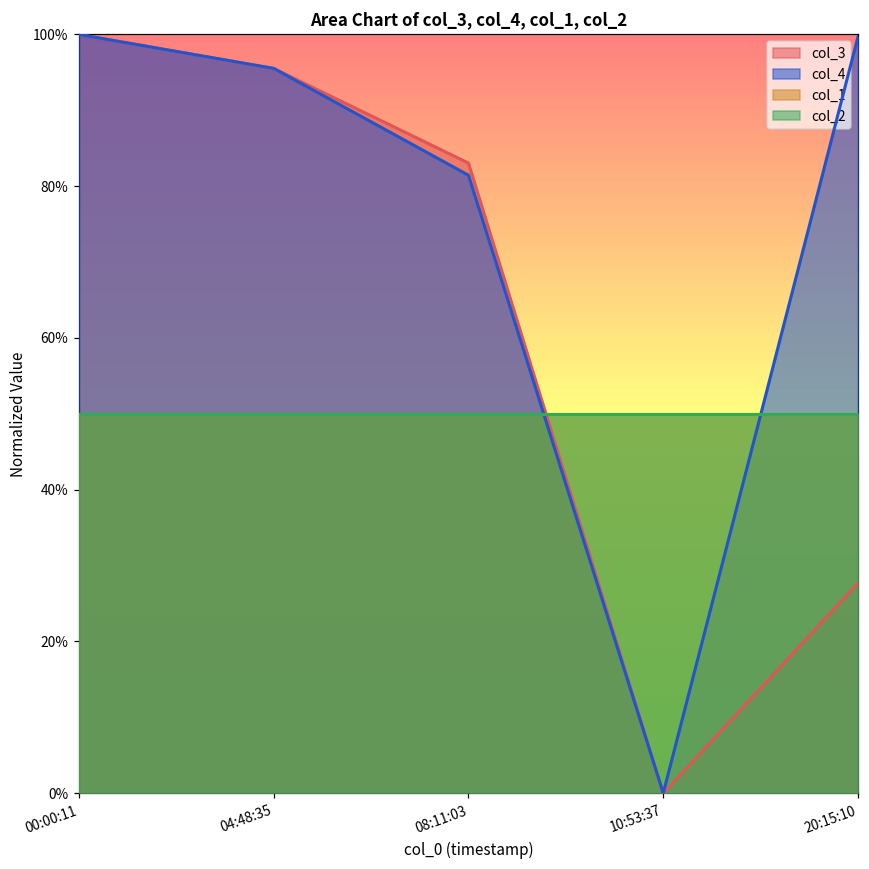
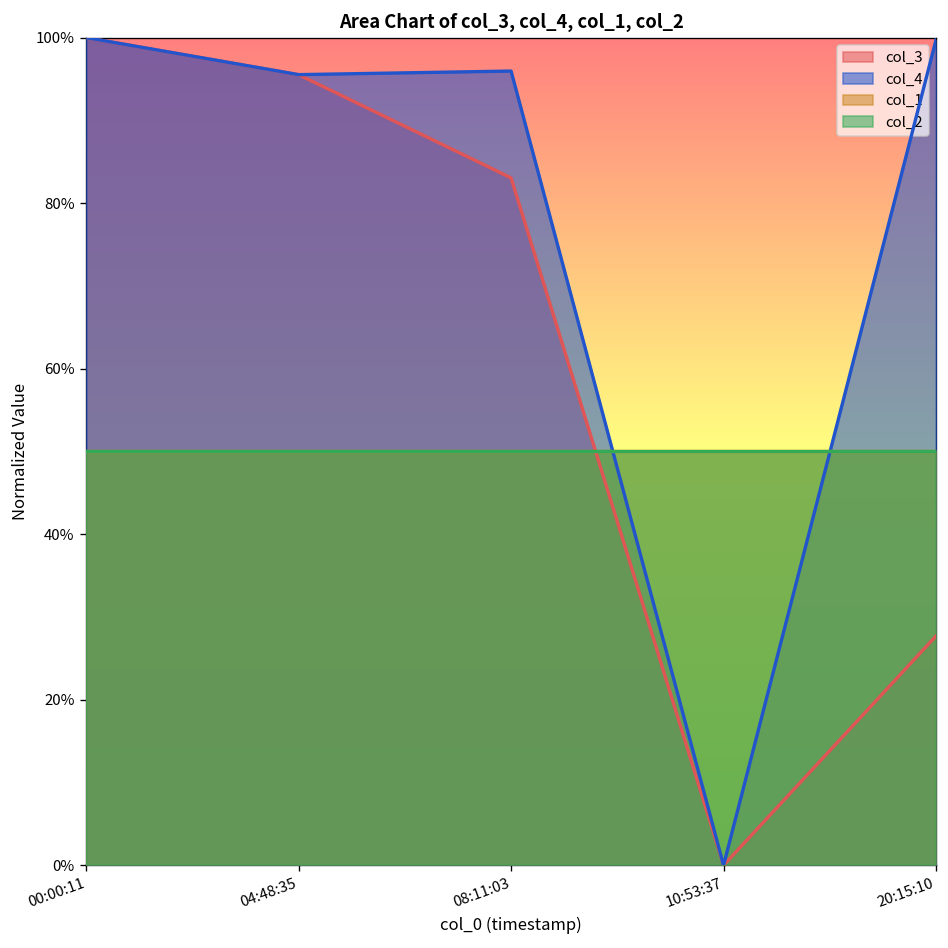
col_4, 08:11:03: 81% -> 96%
